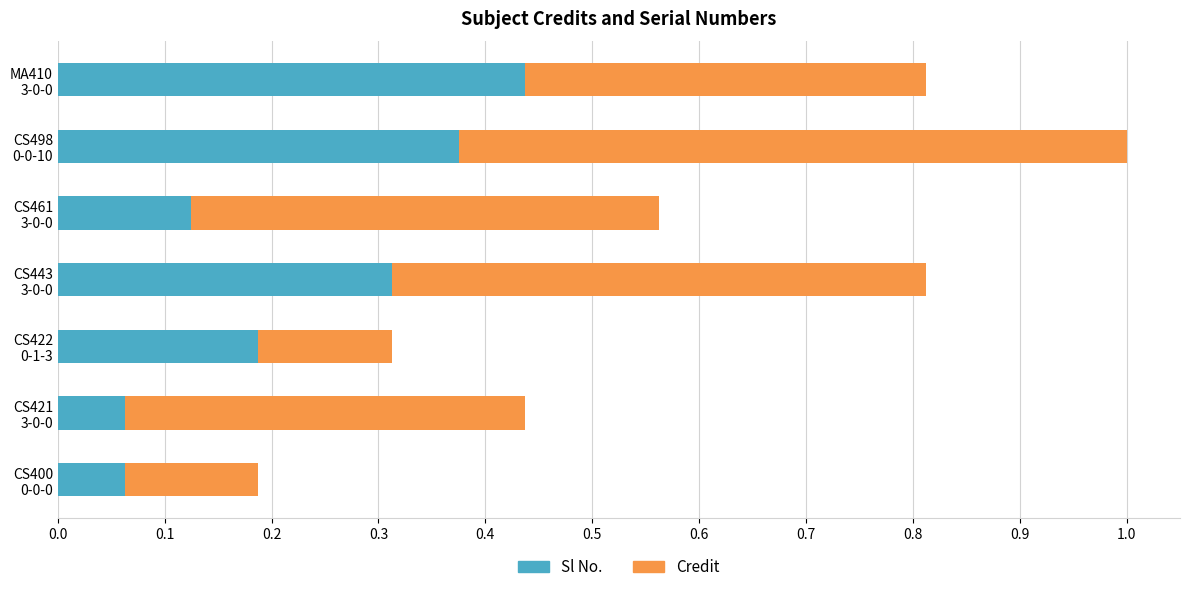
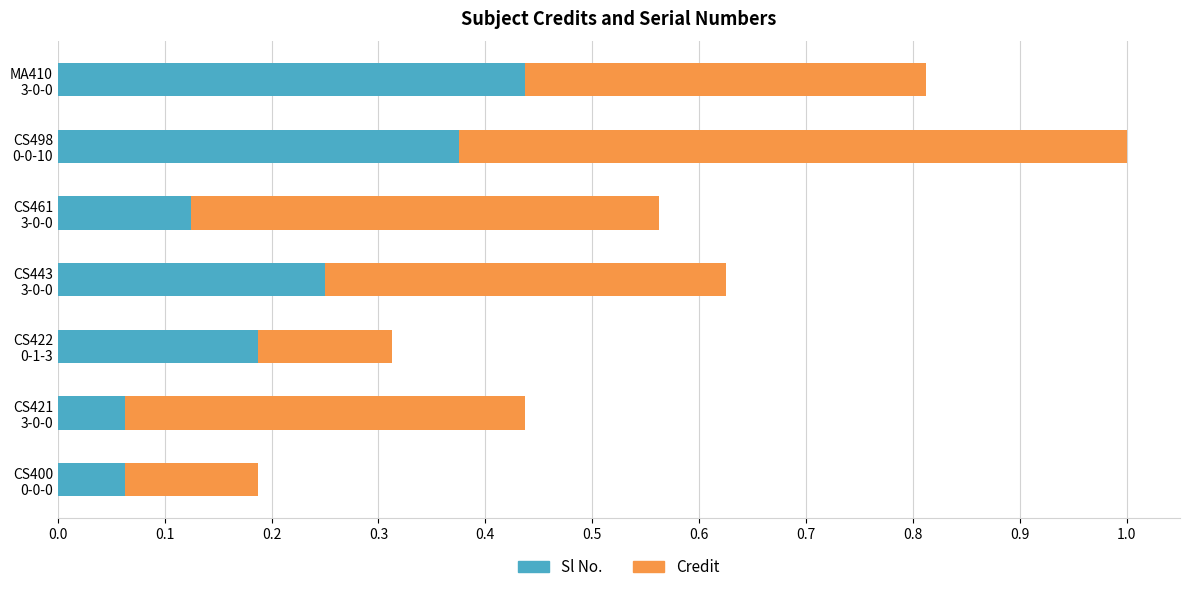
Sl No., CS443 3-0-0: 0.313 -> 0.250
Credit, CS443 3-0-0: 0.500 -> 0.375
